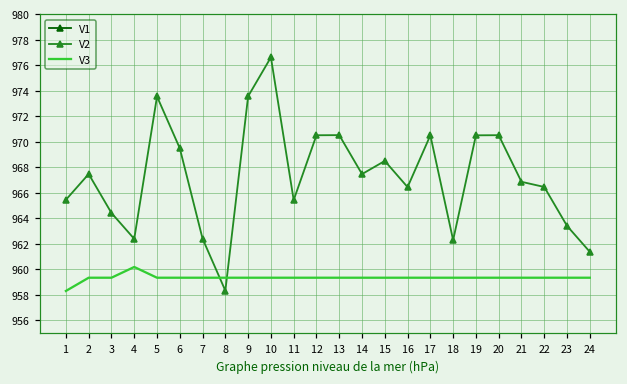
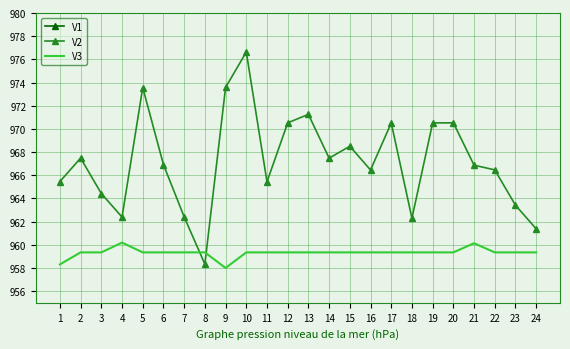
V2, 6: 969.5 -> 966.9
V3, 9: 959.3 -> 958.0
V2, 13: 970.5 -> 971.3
V3, 21: 959.3 -> 960.1
